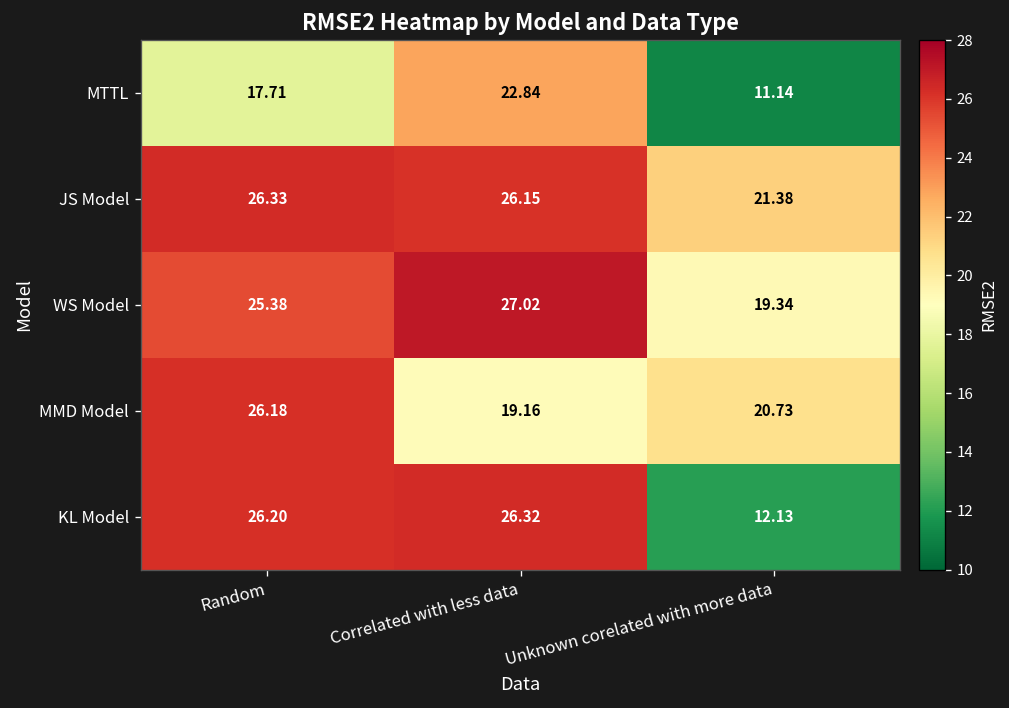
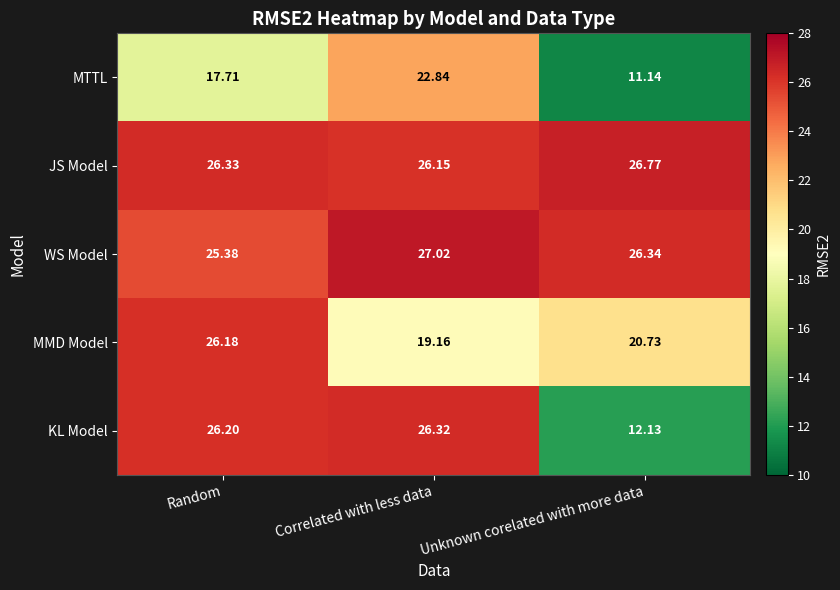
JS Model, Unknown corelated with more data: 21.38 -> 26.77
WS Model, Unknown corelated with more data: 19.34 -> 26.34
